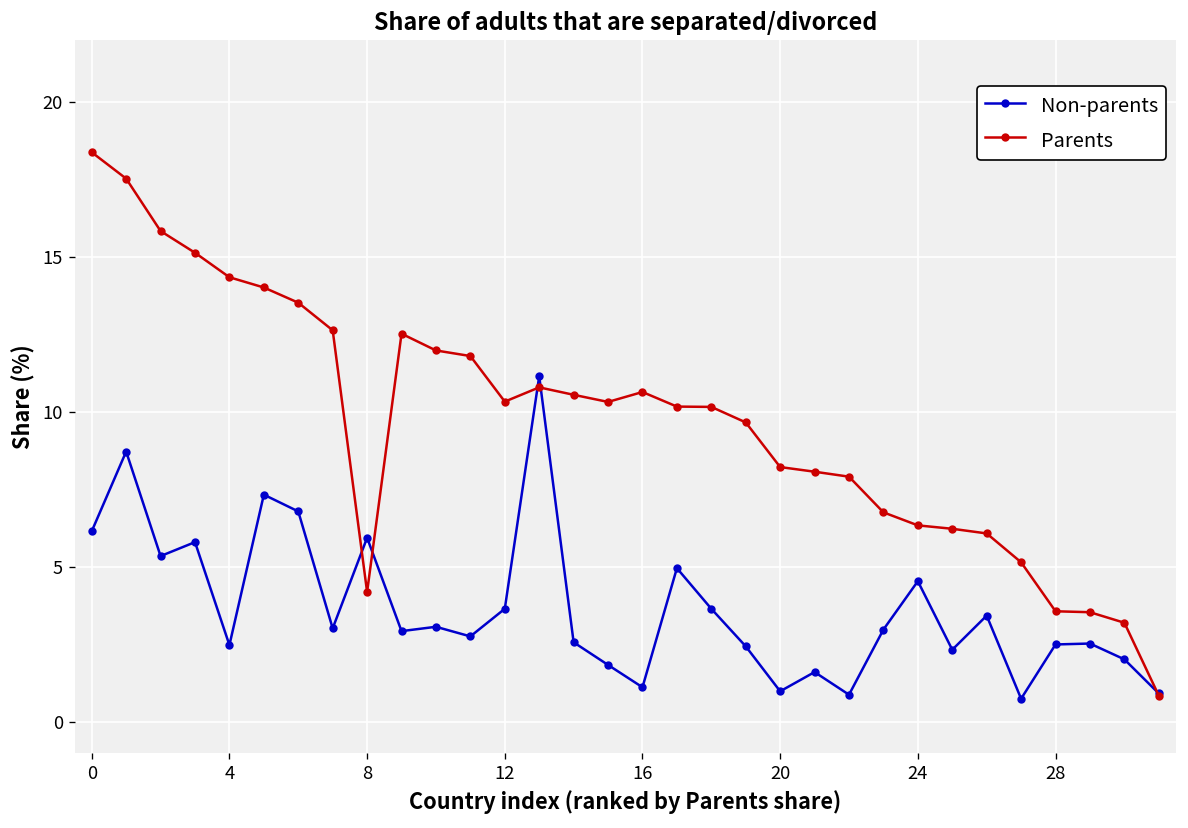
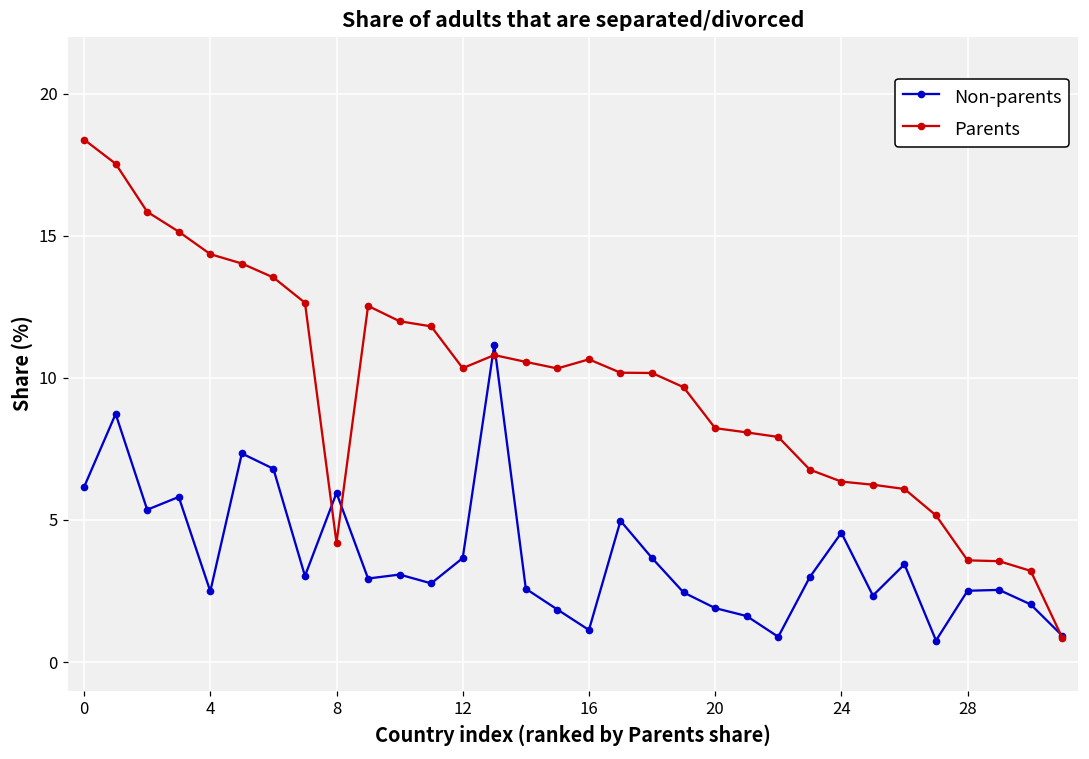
Non-parents, 20: 1.0 -> 1.9
